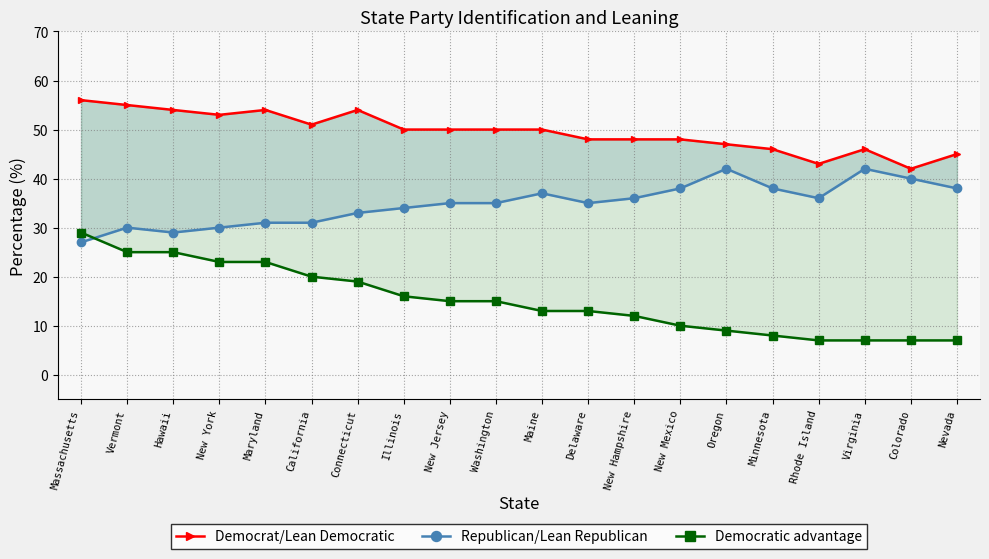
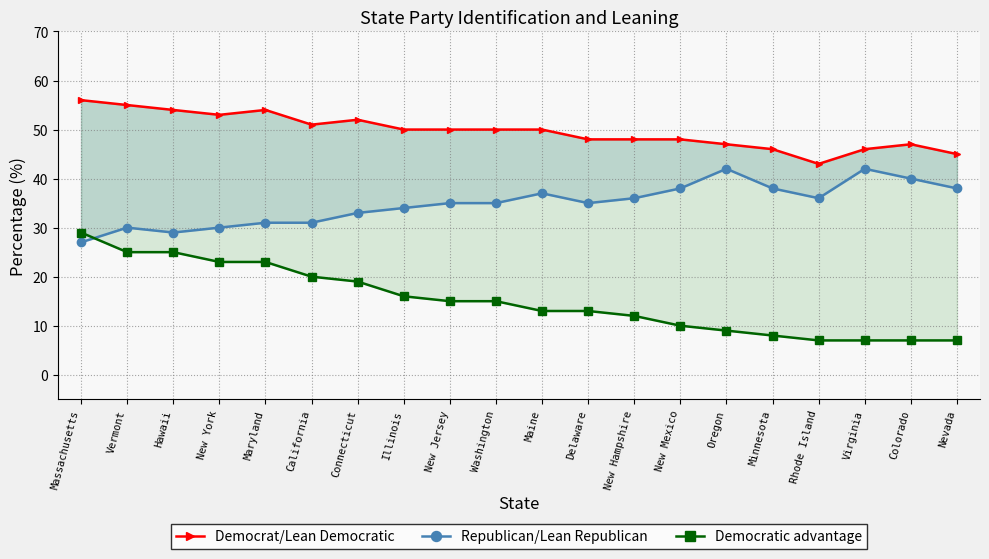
Democrat/Lean Democratic, Connecticut: 54 -> 52
Democrat/Lean Democratic, Colorado: 42 -> 47
